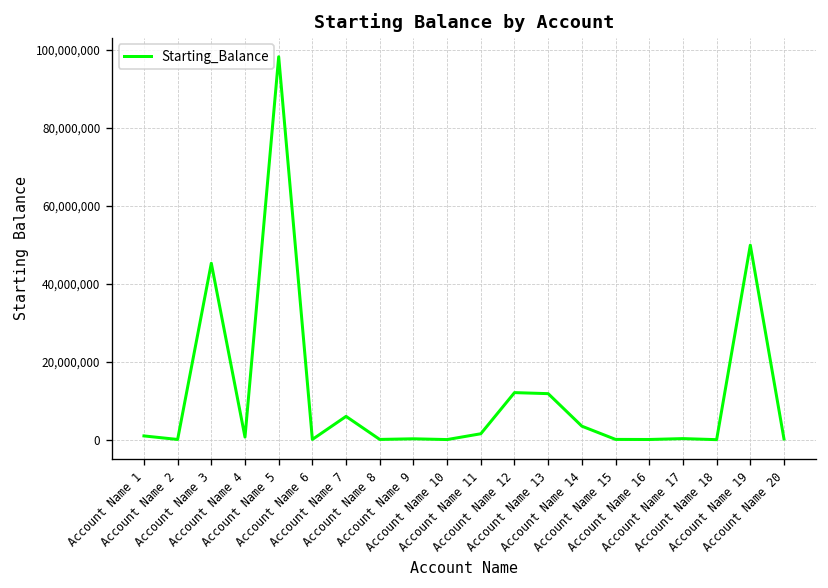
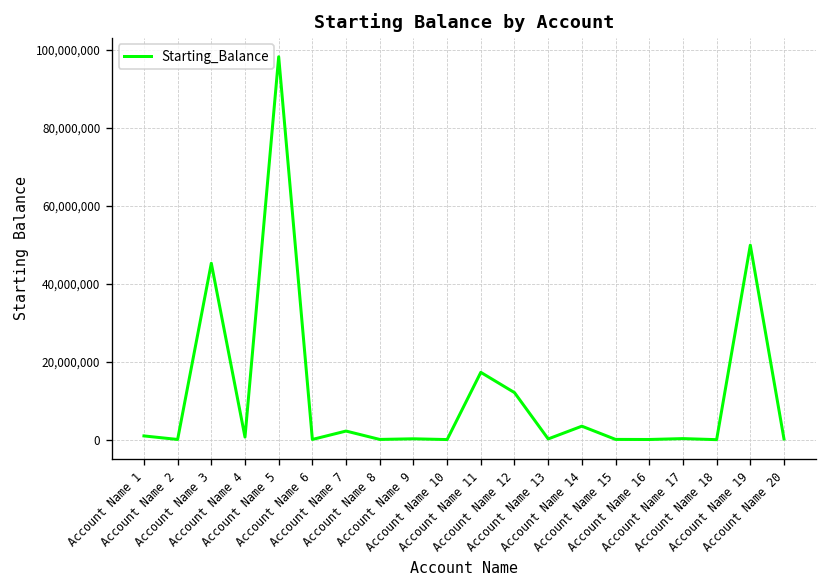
Account Name 7: 6,000,000 -> 2,000,000
Account Name 11: 2,000,000 -> 17,000,000
Account Name 13: 12,000,000 -> 0
